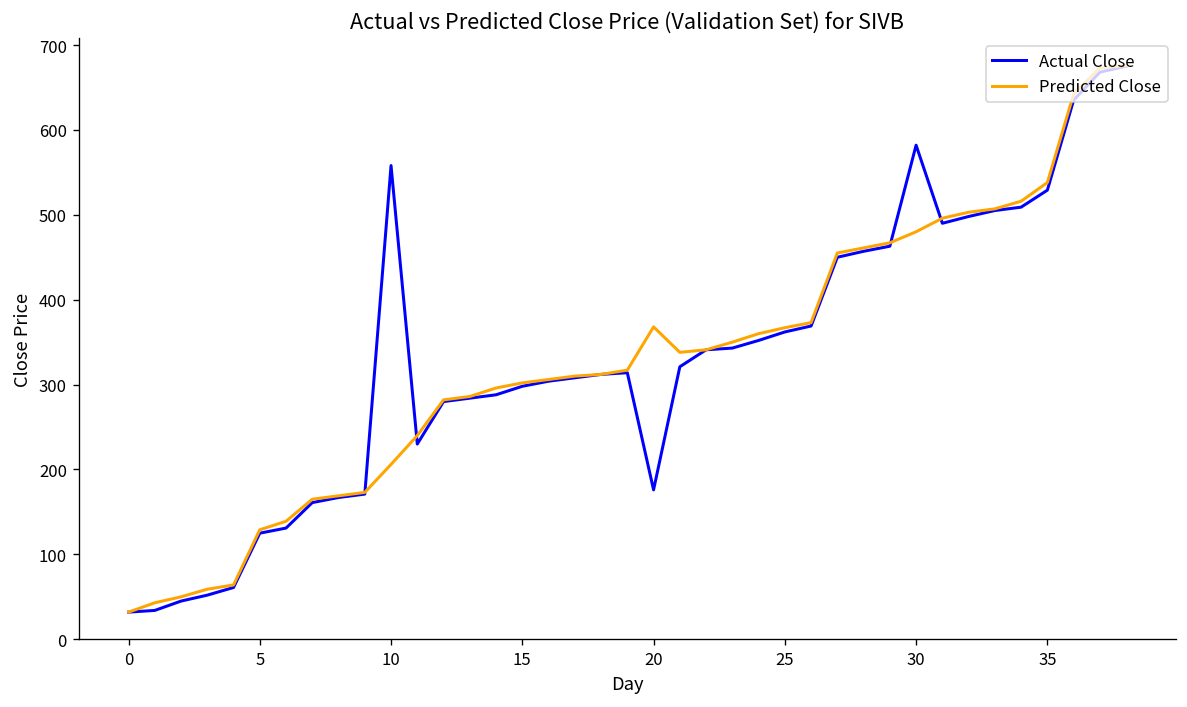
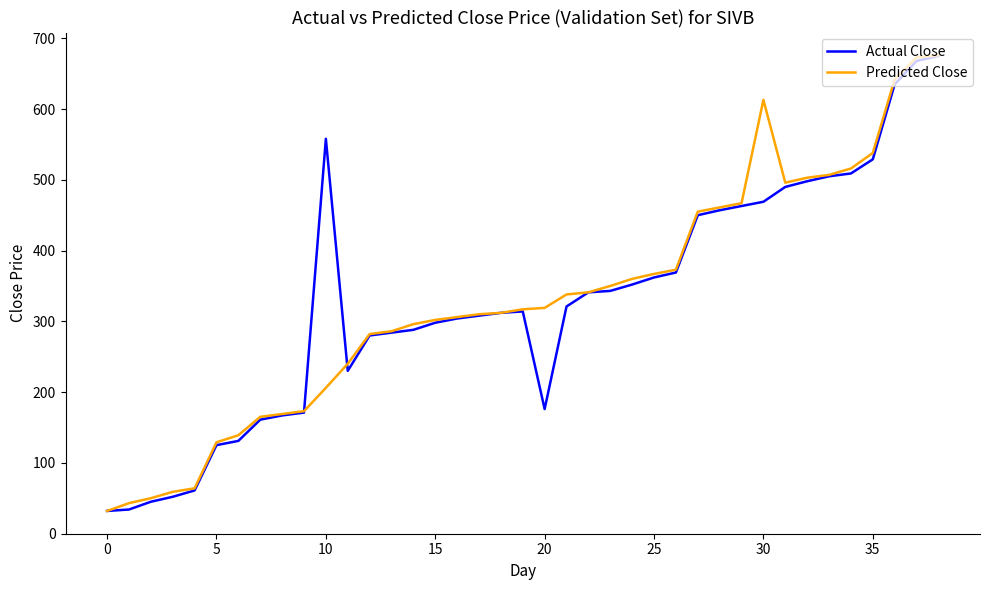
Predicted Close, 20: 370 -> 320
Actual Close, 30: 580 -> 470
Predicted Close, 30: 480 -> 610
